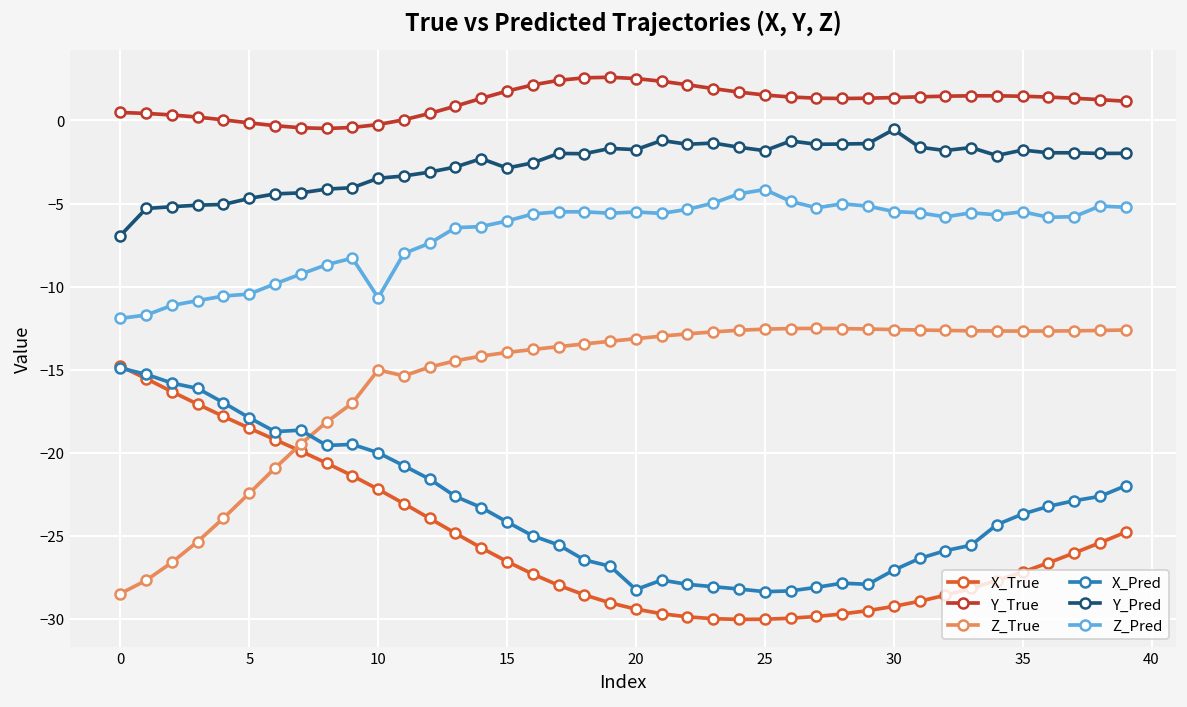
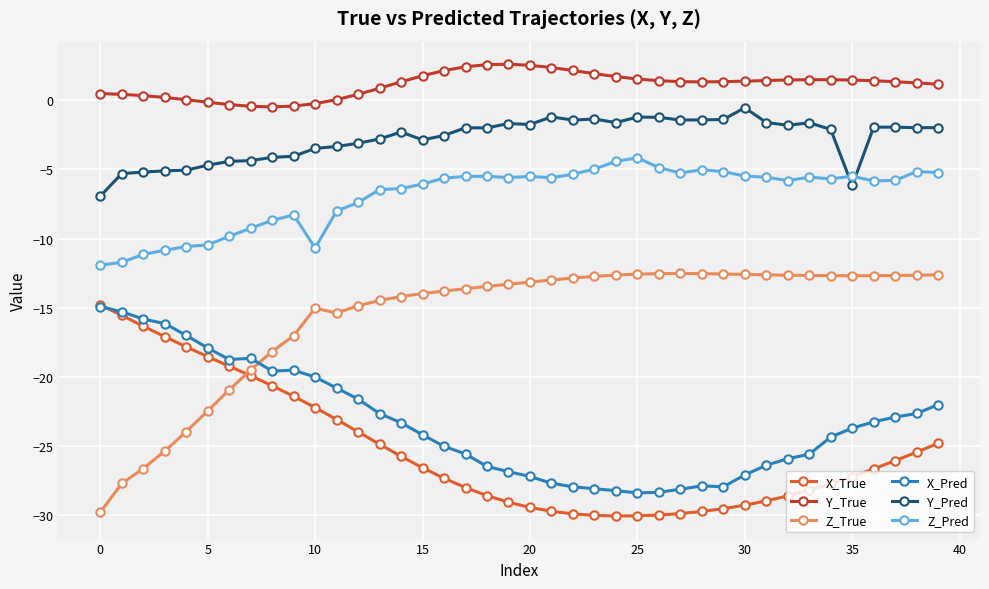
Z_True, 0: -28.5 -> -29.8
X_Pred, 20: -28.2 -> -27.2
Y_Pred, 25: -1.8 -> -1.2
Y_Pred, 35: -1.8 -> -6.2
